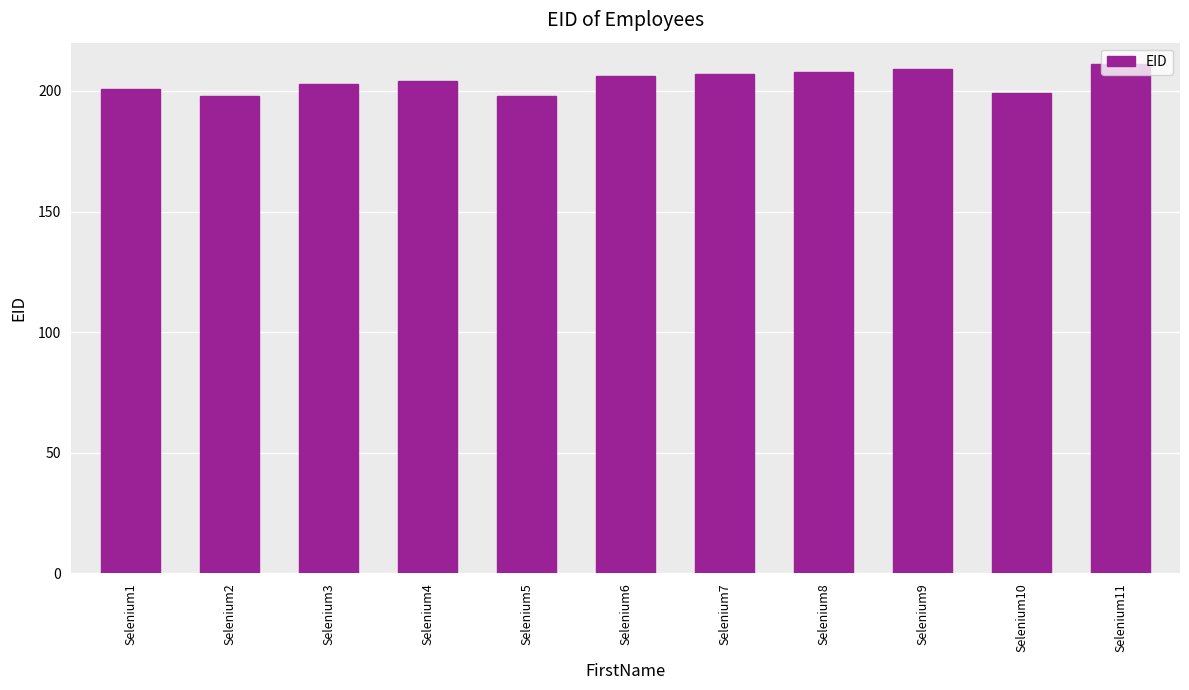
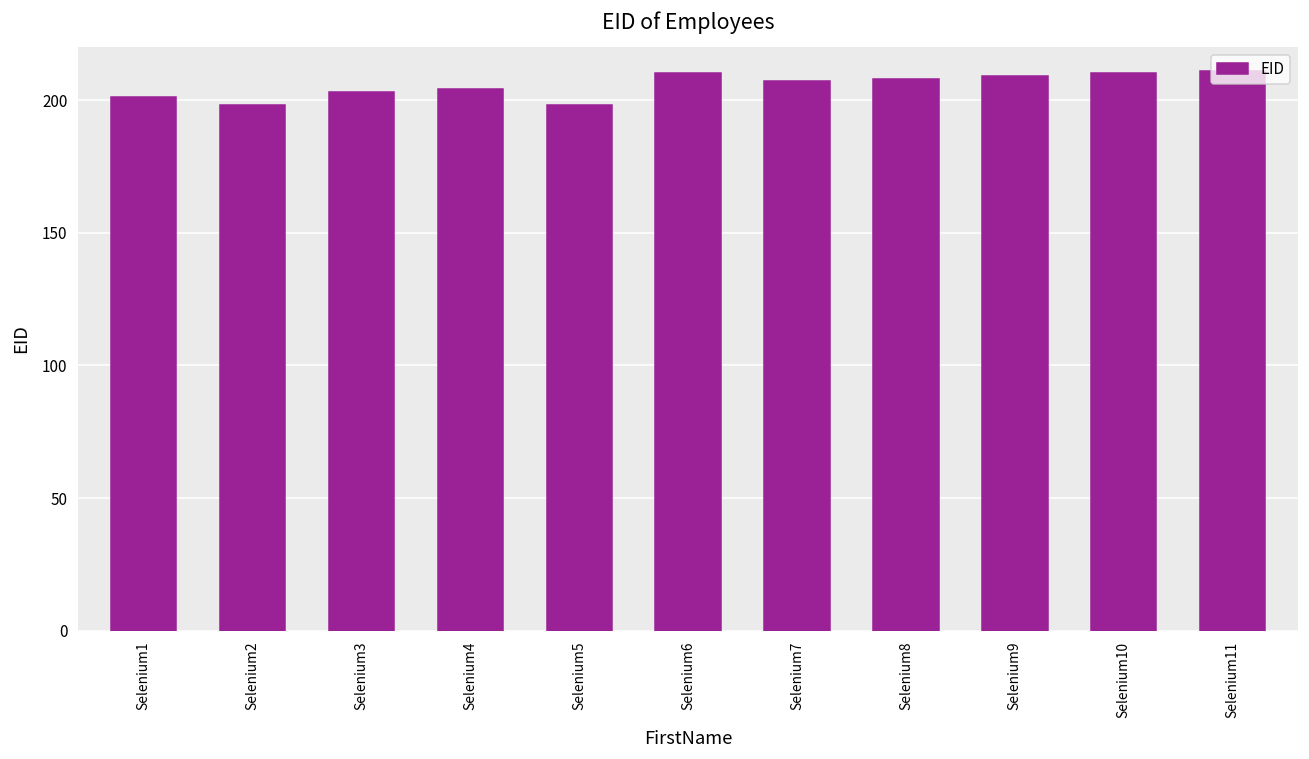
Selenium6: 206 -> 210
Selenium10: 199 -> 210
